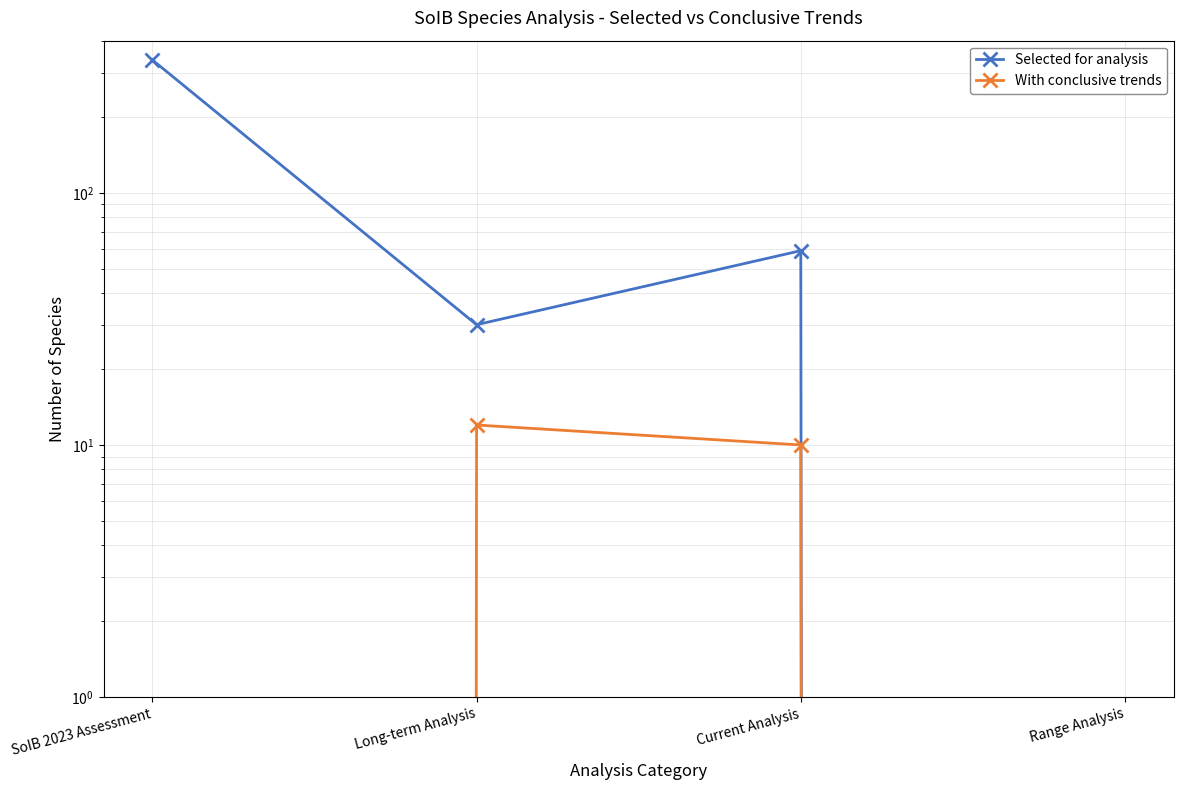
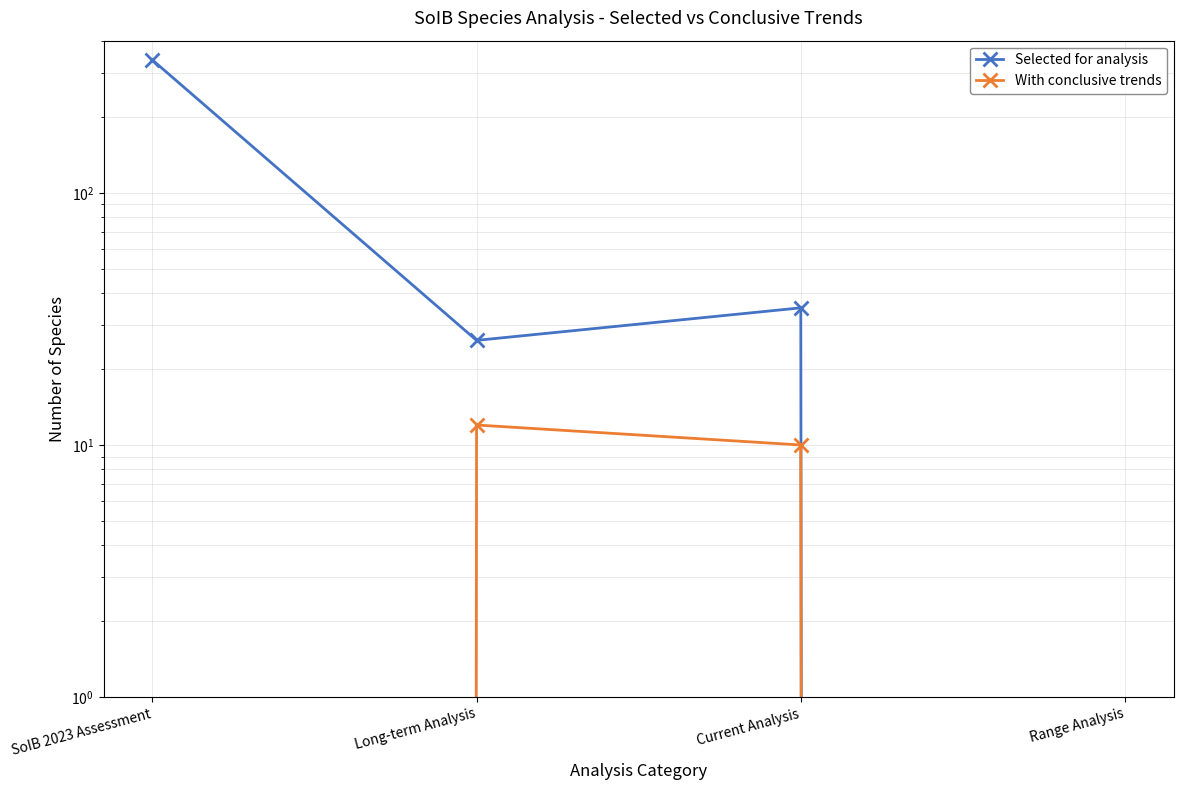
Selected for analysis, Long-term Analysis: 30 -> 26
Selected for analysis, Current Analysis: 59 -> 35
